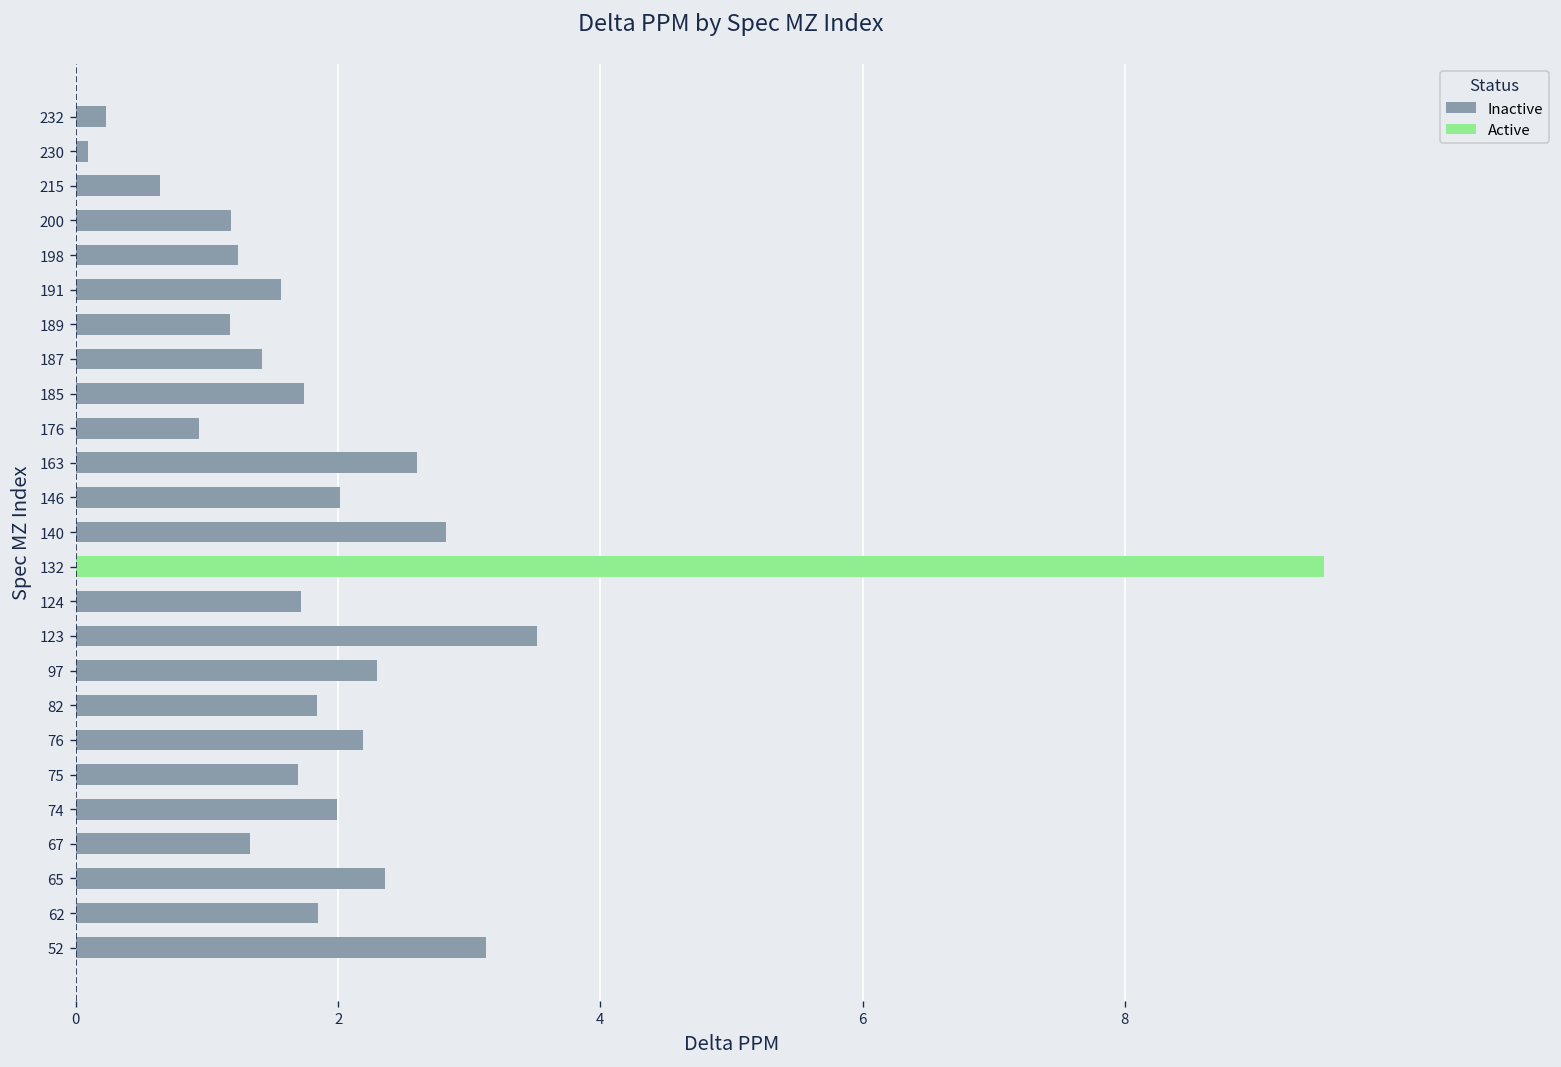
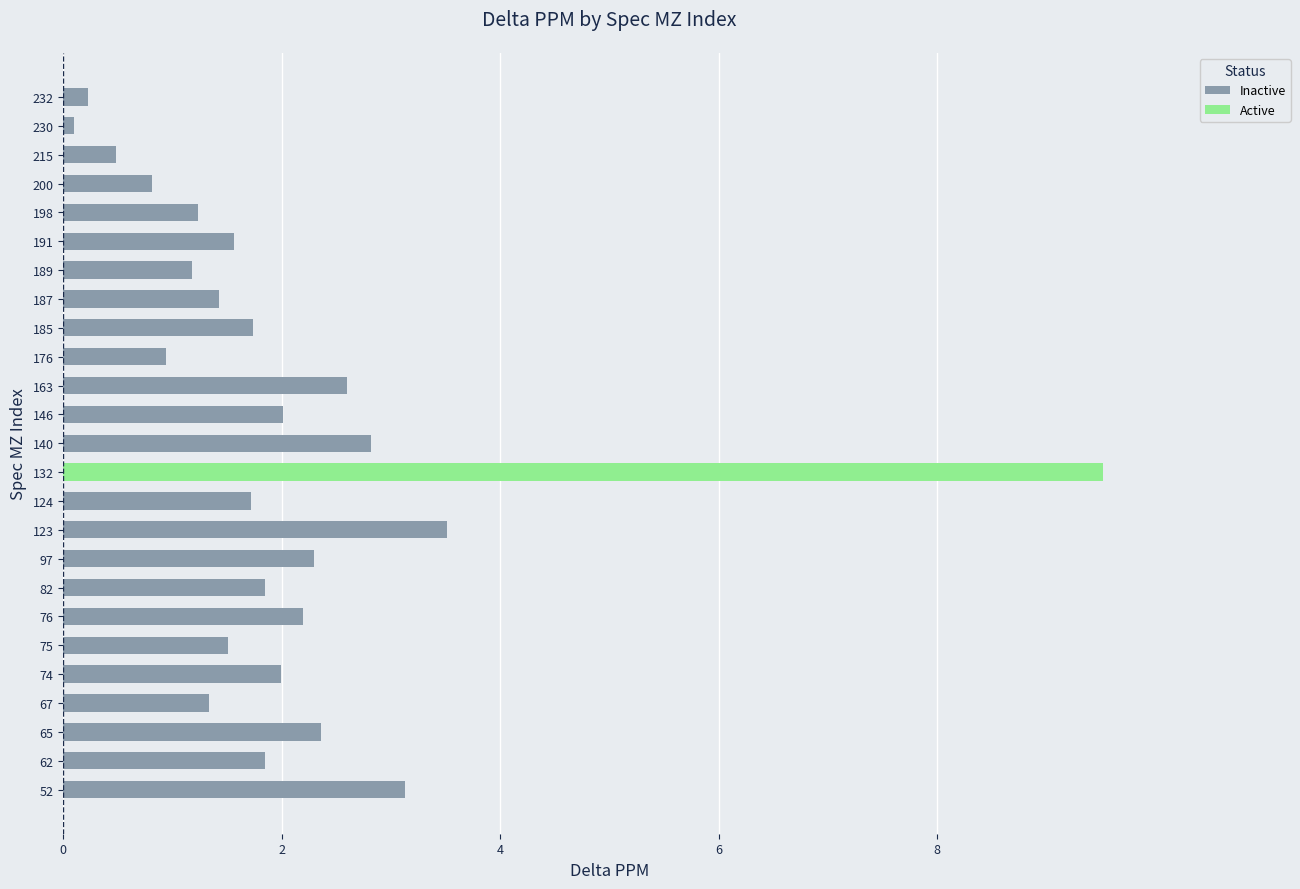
Inactive, 215: 0.64 -> 0.48
Inactive, 200: 1.18 -> 0.81
Inactive, 75: 1.69 -> 1.51
